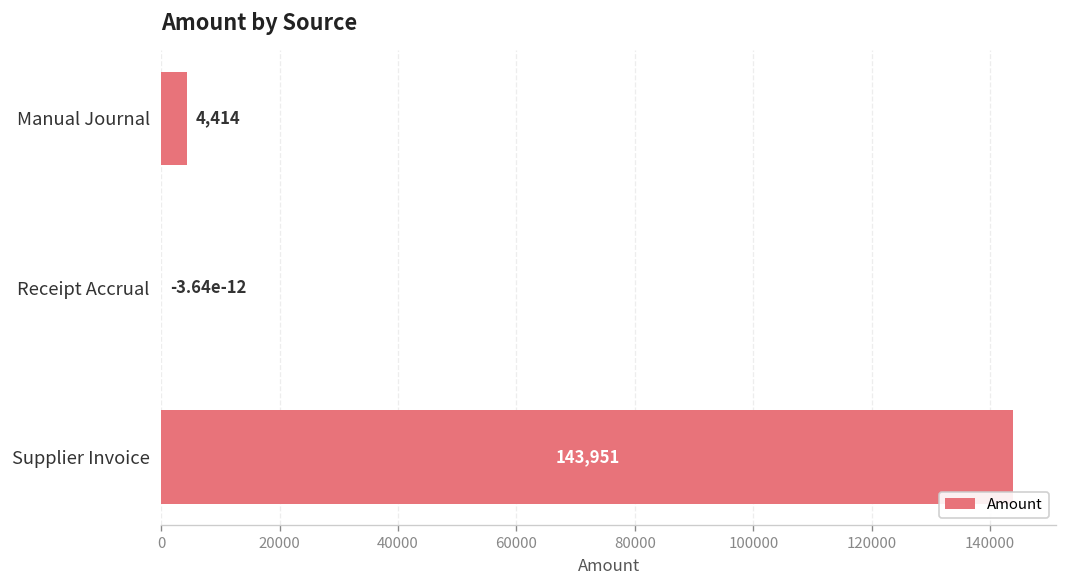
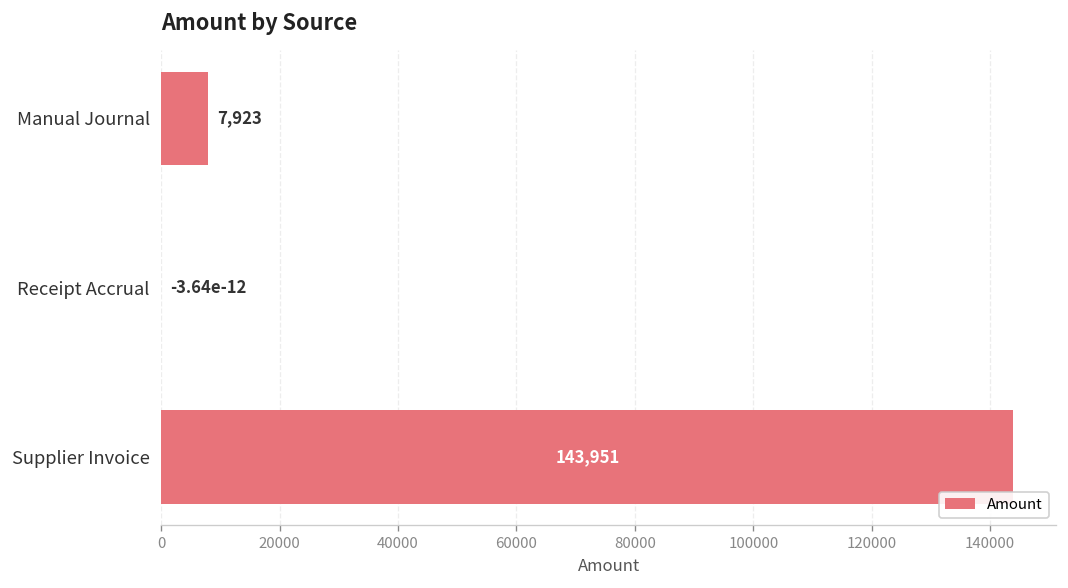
Manual Journal: 4,414 -> 7,923
